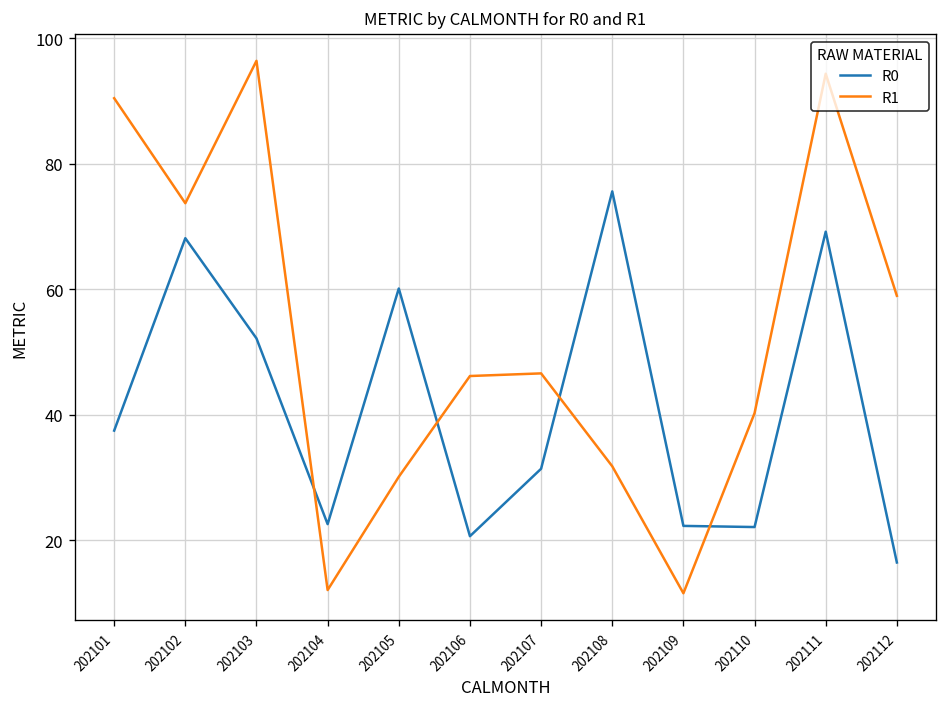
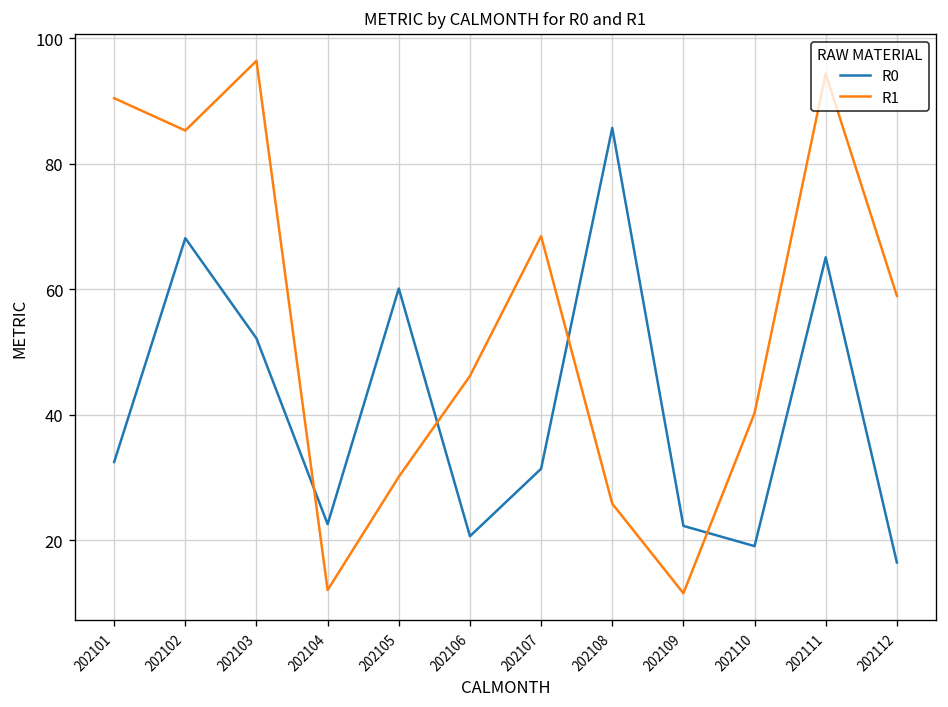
R0, 202101: 37 -> 32
R1, 202102: 74 -> 85
R1, 202107: 47 -> 68
R0, 202108: 76 -> 86
R1, 202108: 32 -> 26
R0, 202110: 22 -> 19
R0, 202111: 69 -> 65
